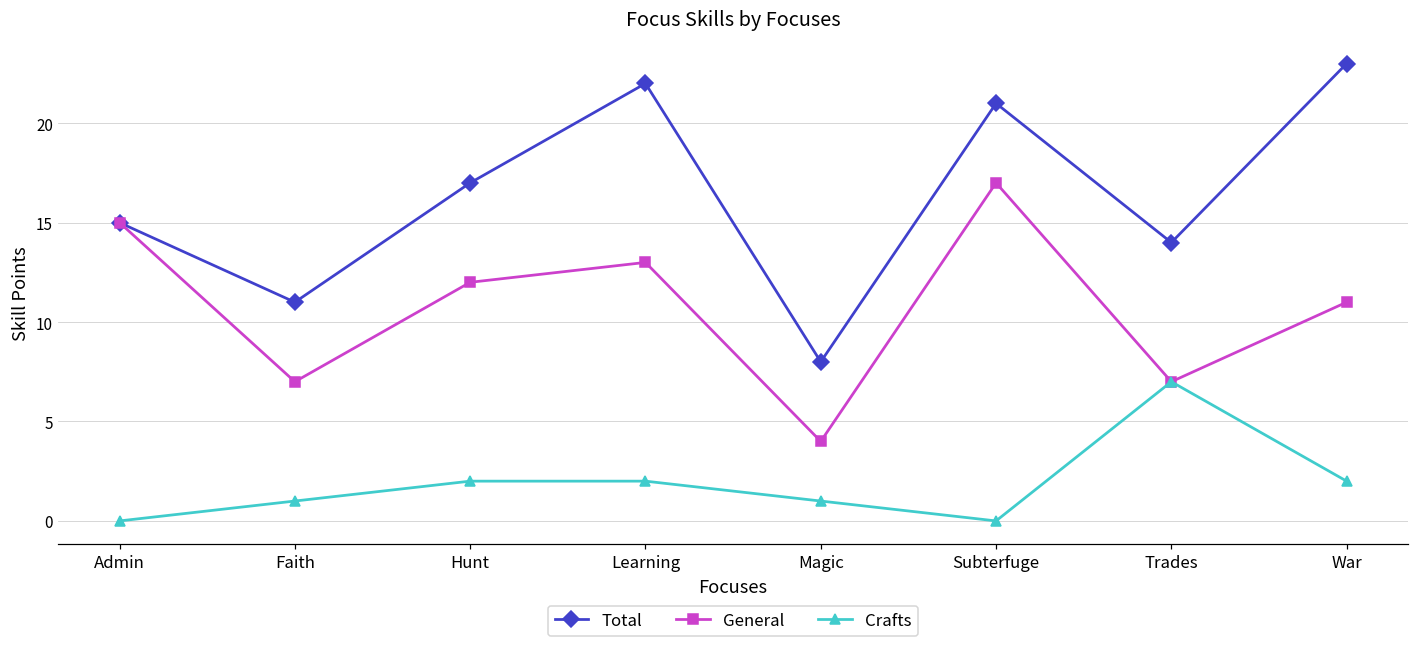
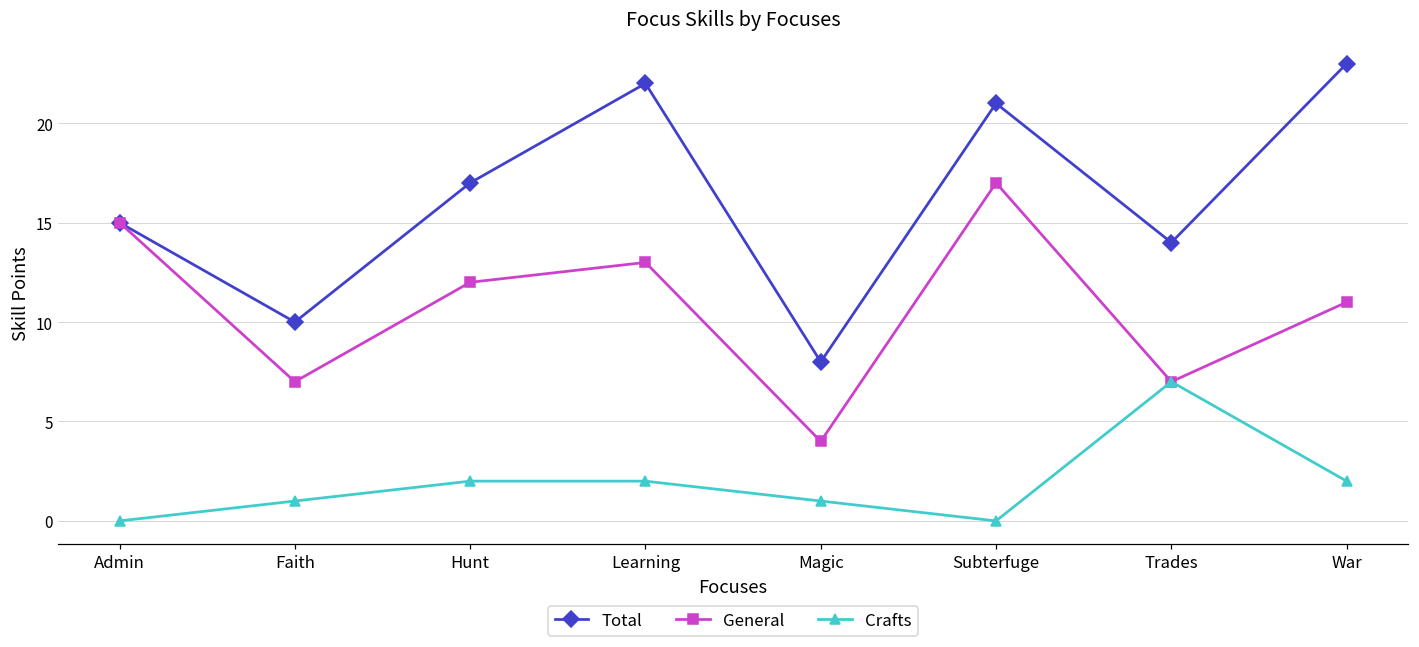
Total, Faith: 11 -> 10
